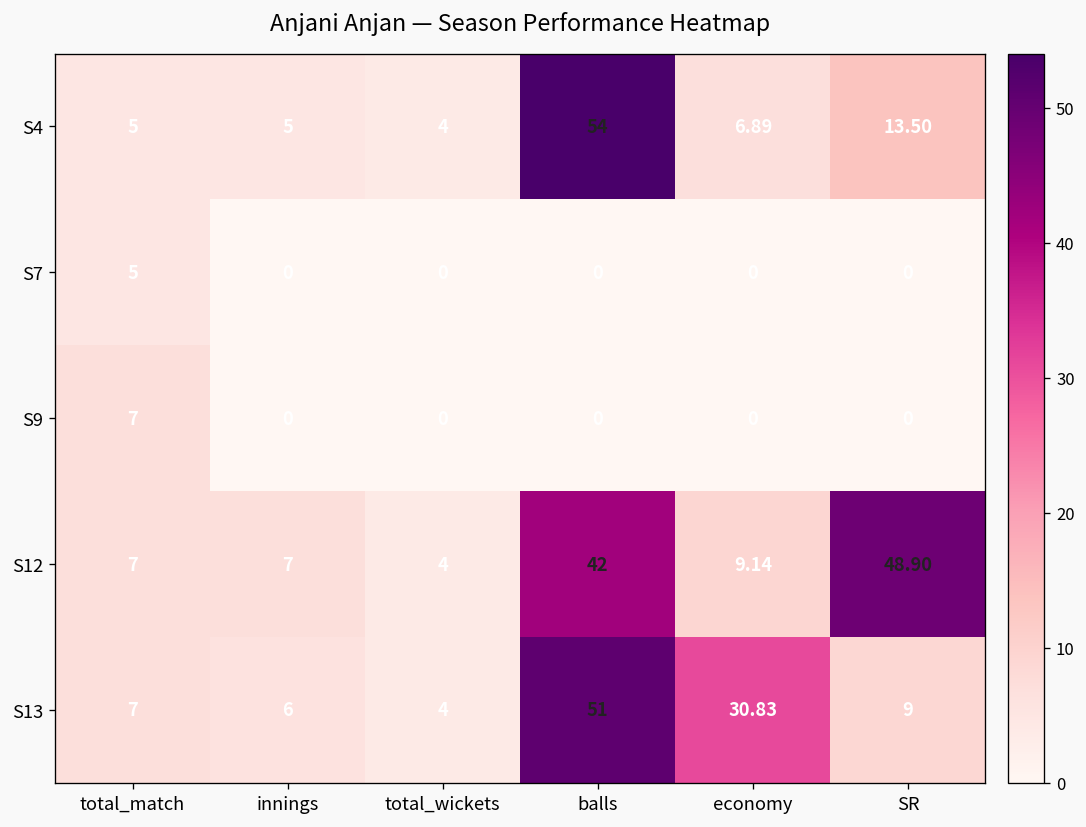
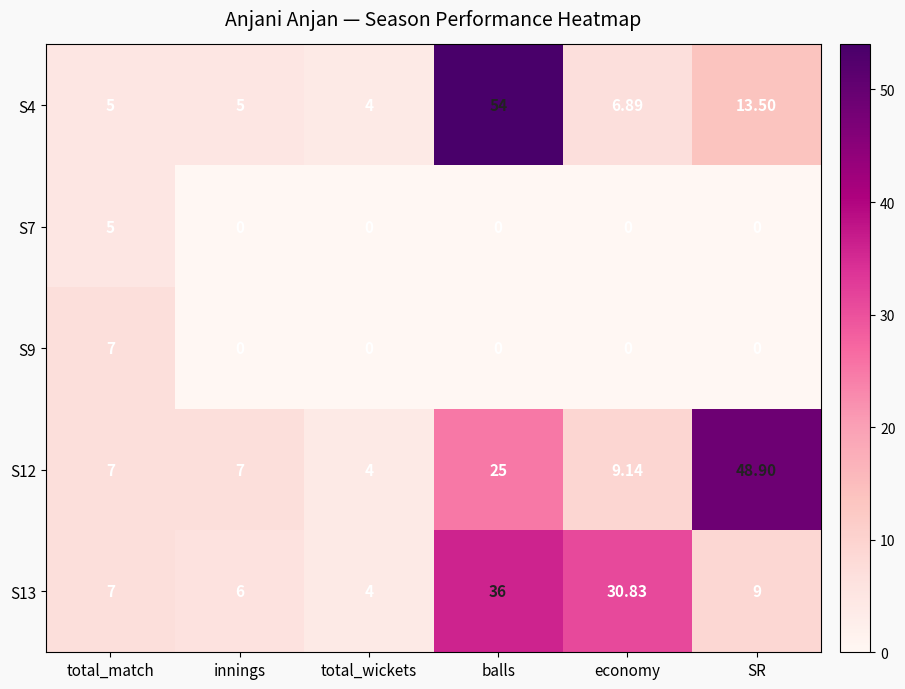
S12, balls: 42 -> 25
S13, balls: 51 -> 36
